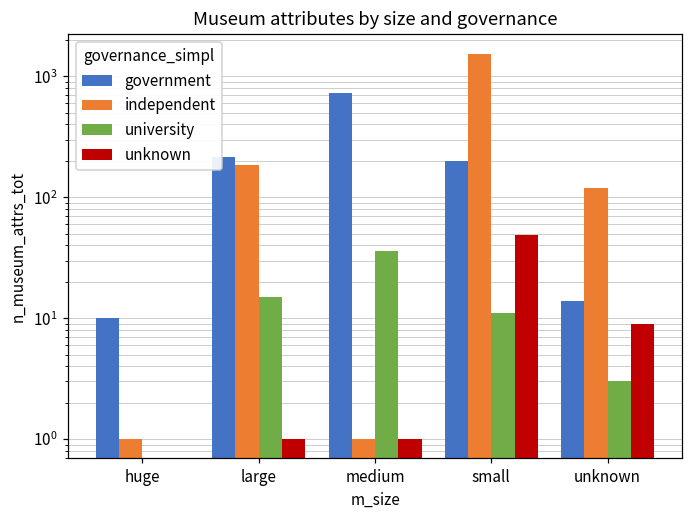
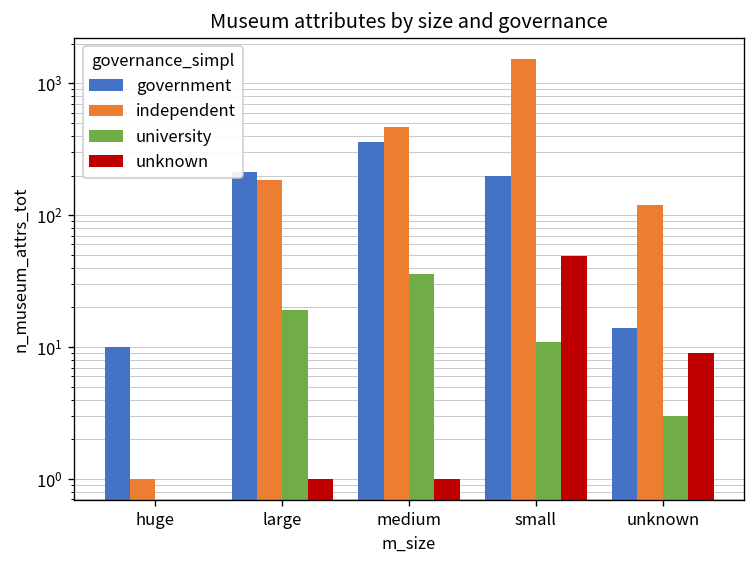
university, large: 15 -> 19
government, medium: 700 -> 360
independent, medium: 1 -> 470
